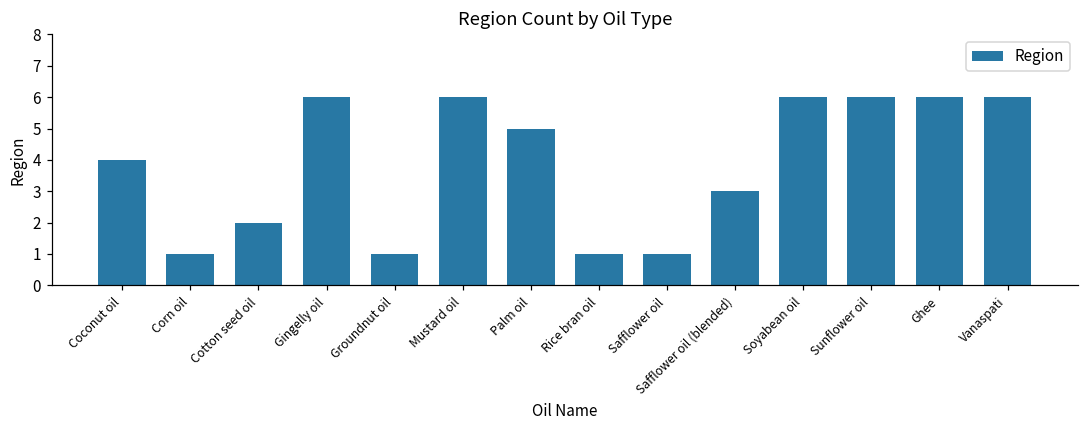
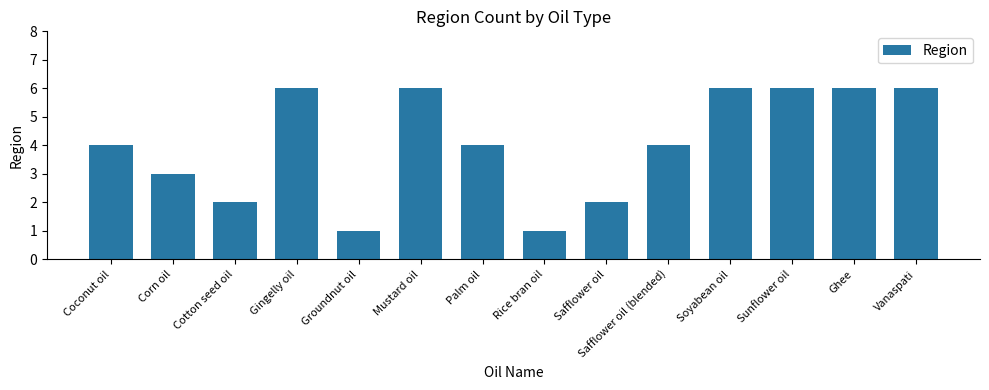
Corn oil: 1 -> 3
Palm oil: 5 -> 4
Safflower oil: 1 -> 2
Safflower oil (blended): 3 -> 4
